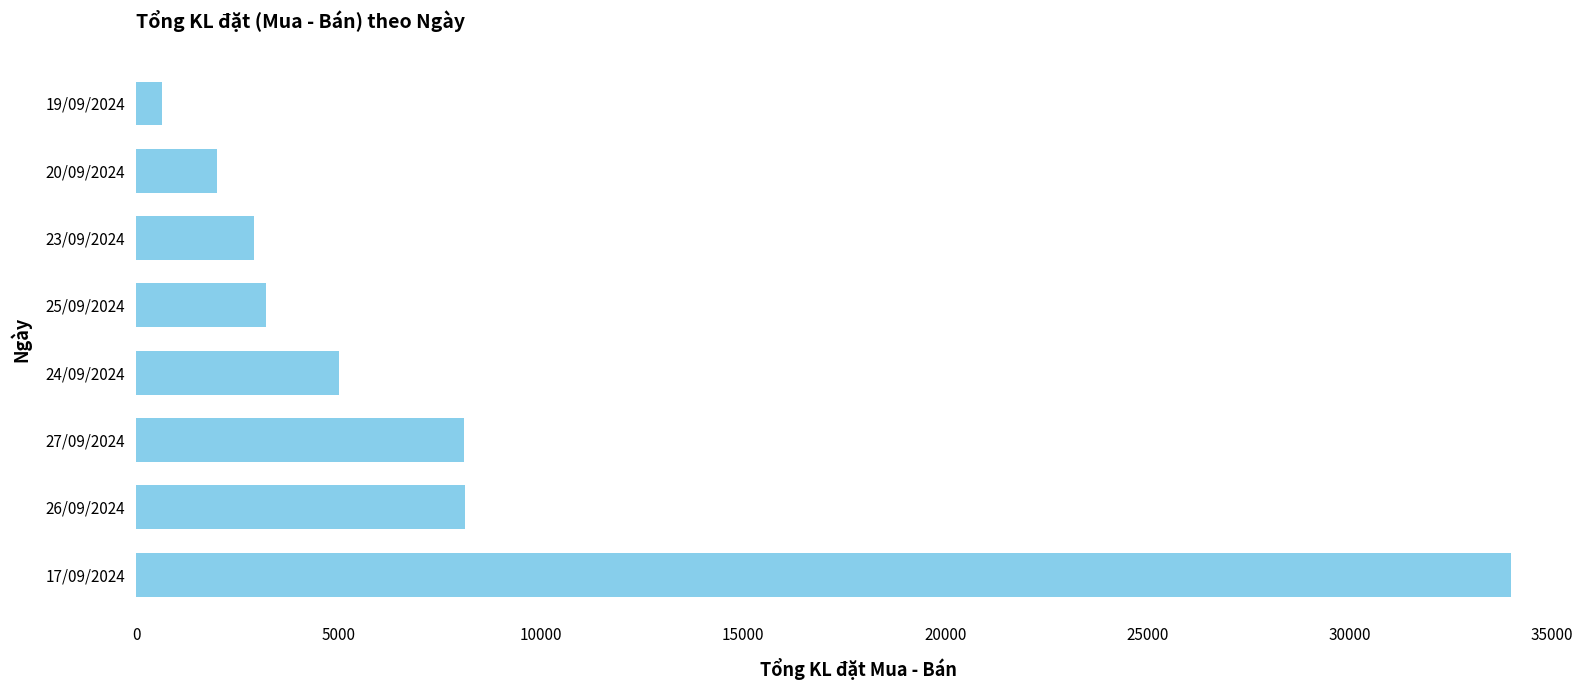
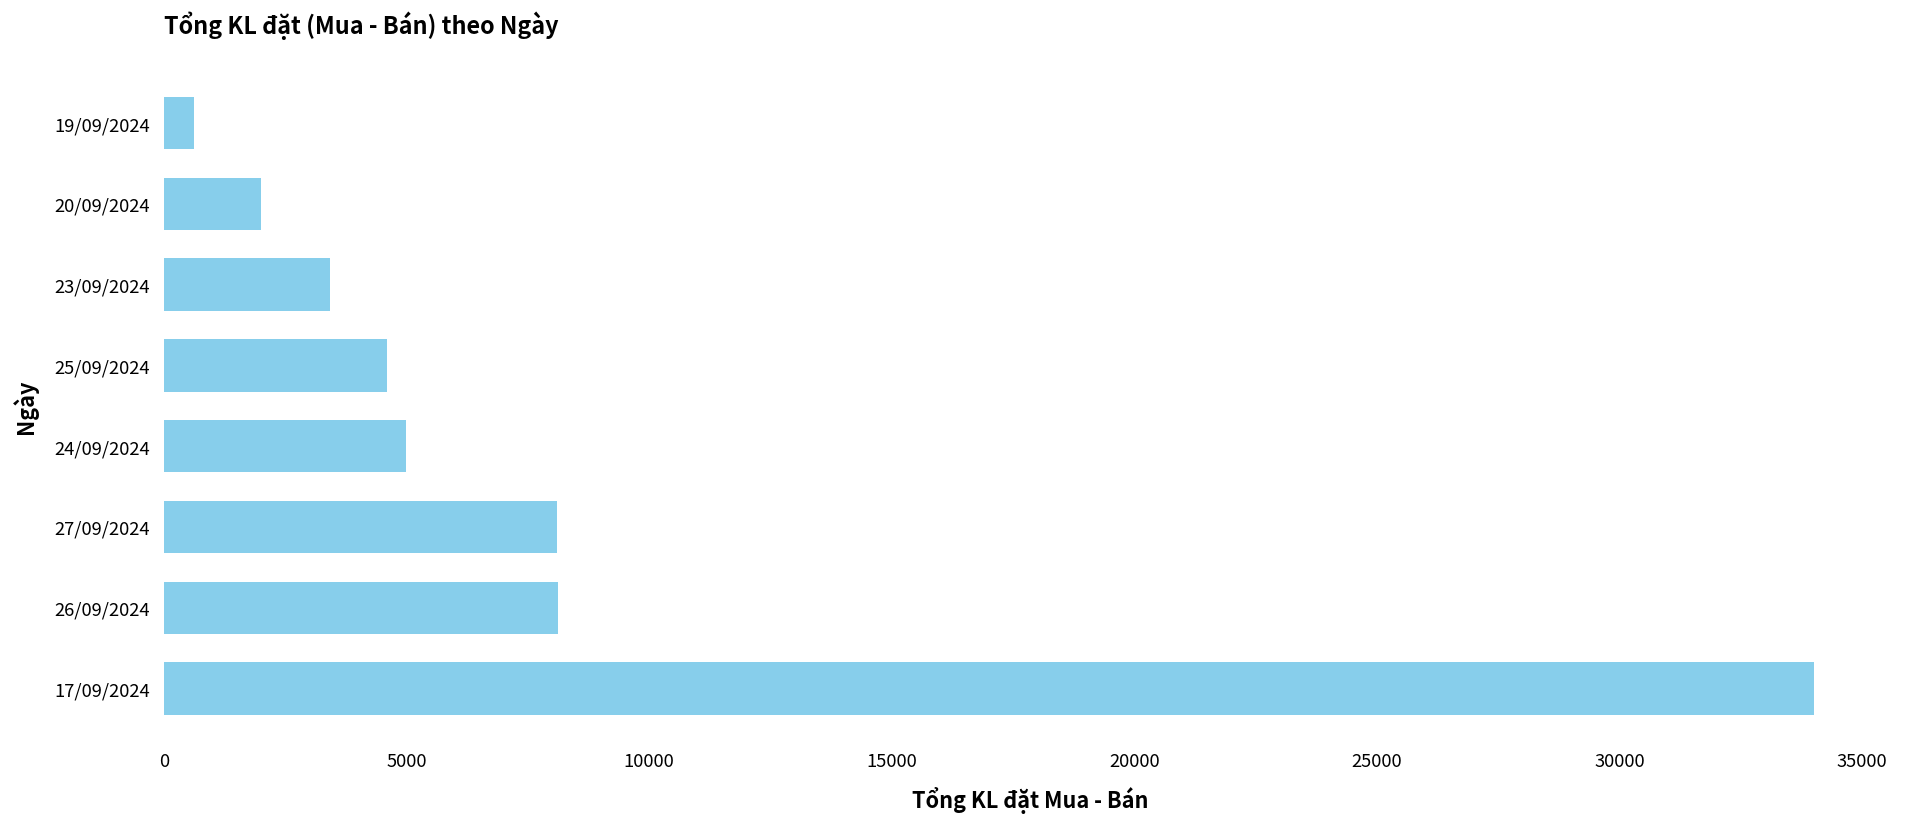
23/09/2024: 2900 -> 3400
25/09/2024: 3200 -> 4600
